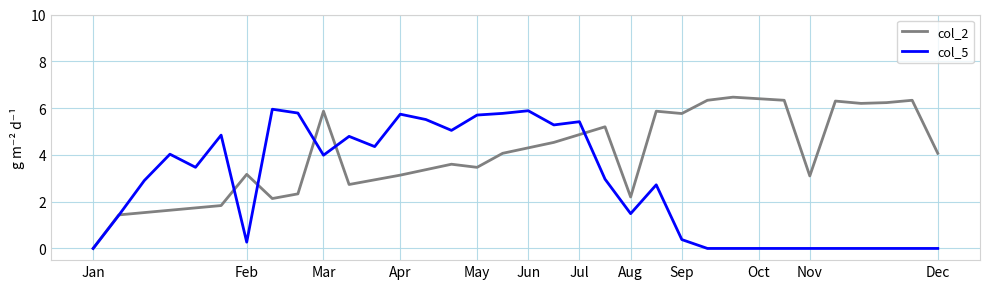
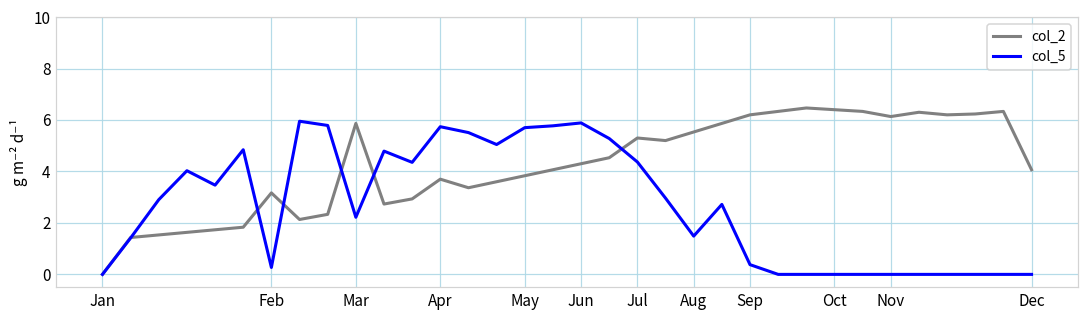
col_5, Mar: 4.0 -> 2.2
col_2, Apr: 3.1 -> 3.7
col_2, May: 3.5 -> 3.8
col_2, Jul: 4.9 -> 5.3
col_5, Jul: 5.4 -> 4.4
col_2, Aug: 2.2 -> 5.5
col_2, Sep: 5.8 -> 6.2
col_2, Nov: 3.1 -> 6.1
